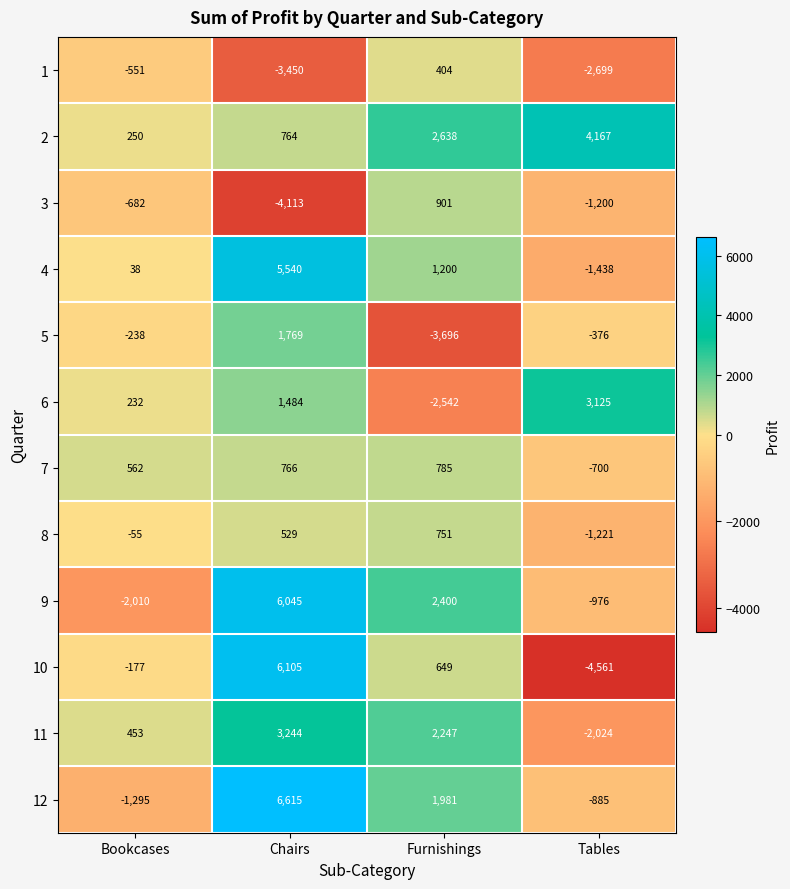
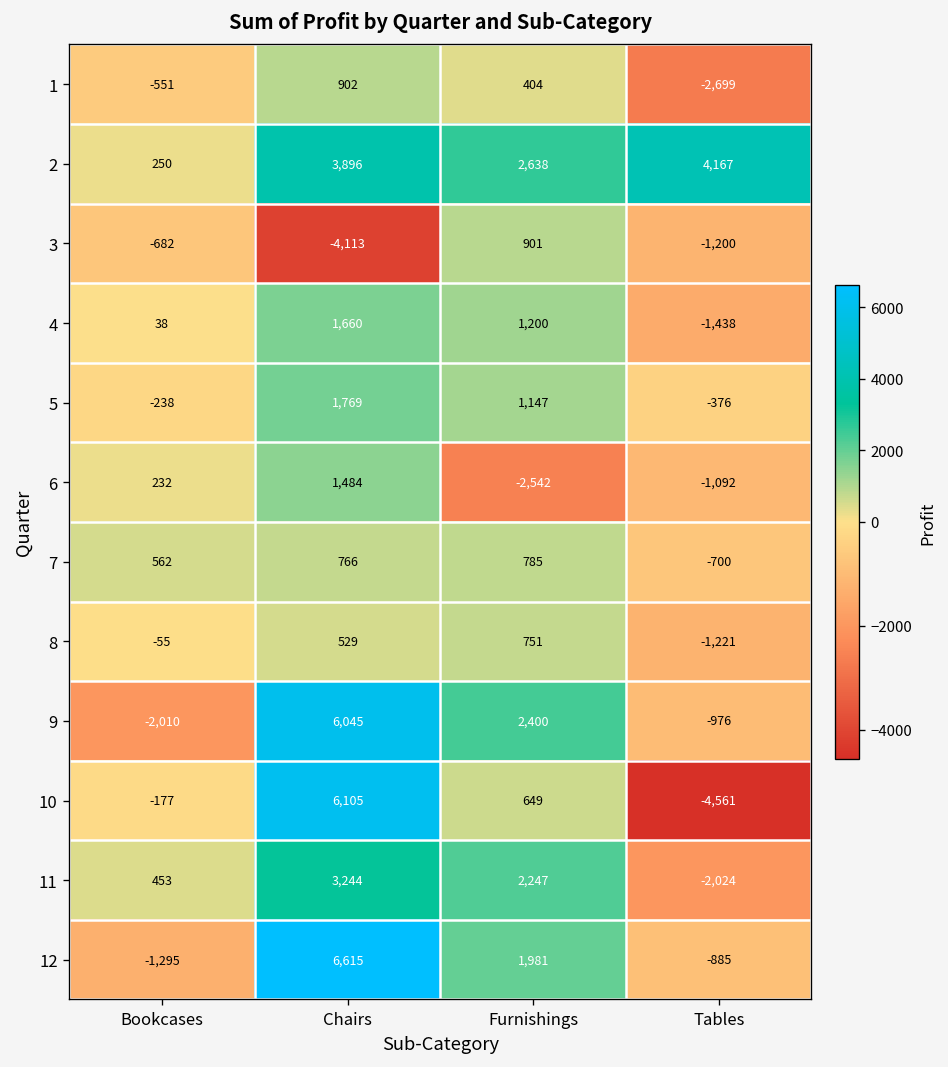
1, Chairs: -3,450 -> 902
2, Chairs: 764 -> 3,896
4, Chairs: 5,540 -> 1,660
5, Furnishings: -3,696 -> 1,147
6, Tables: 3,125 -> -1,092
